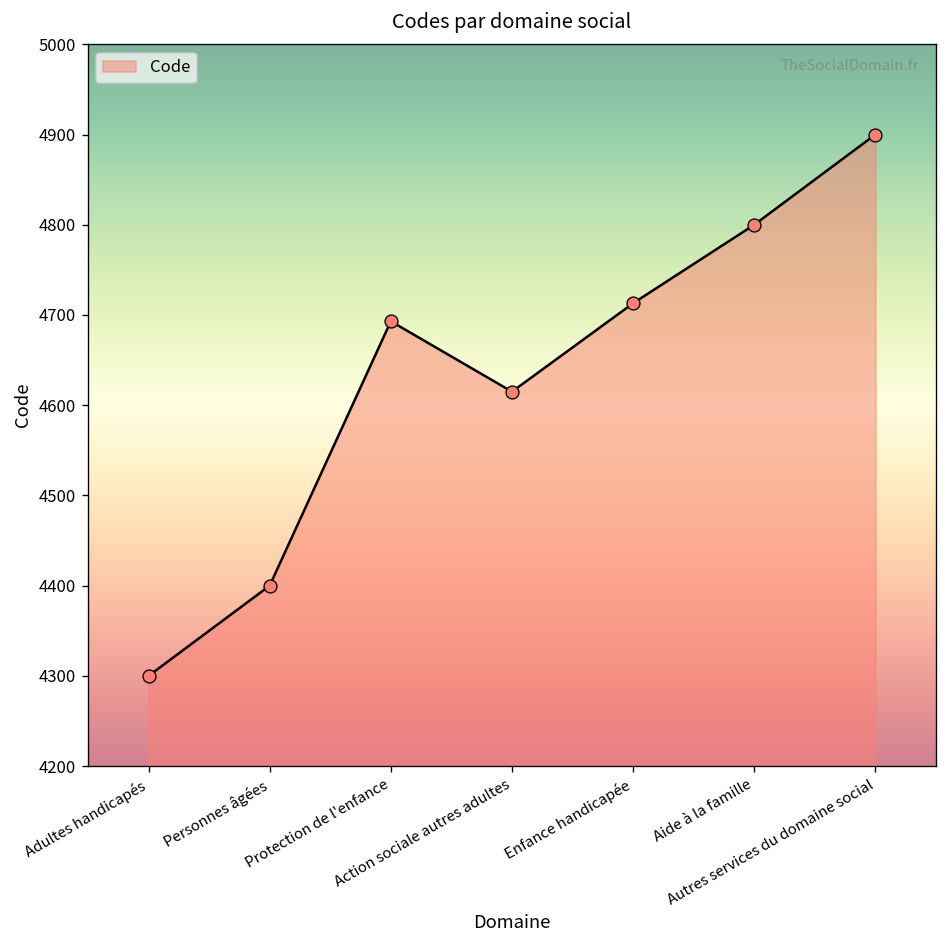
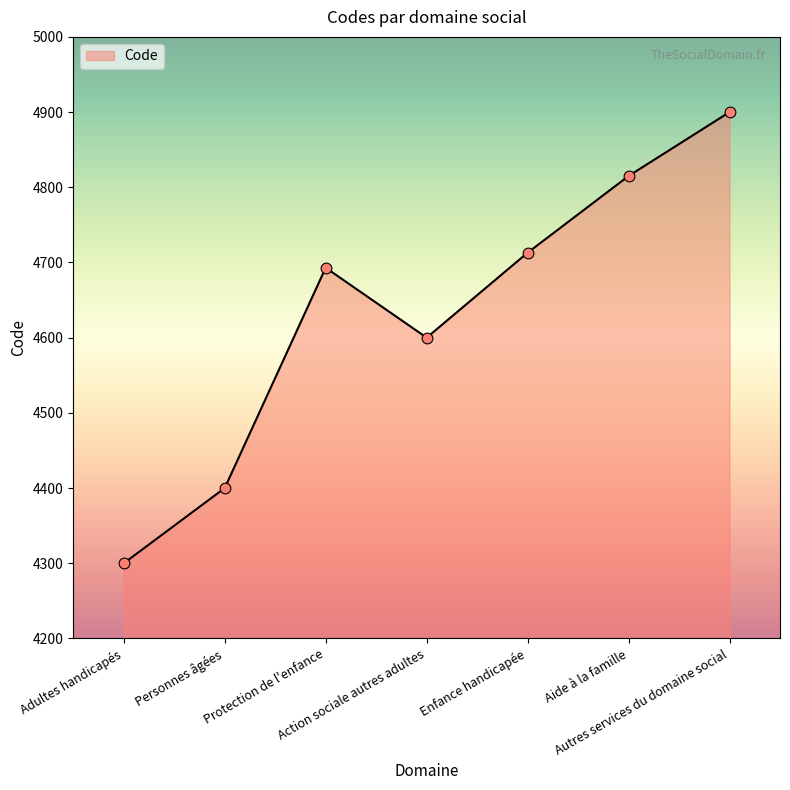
Action sociale autres adultes: 4620 -> 4600
Aide à la famille: 4800 -> 4820
